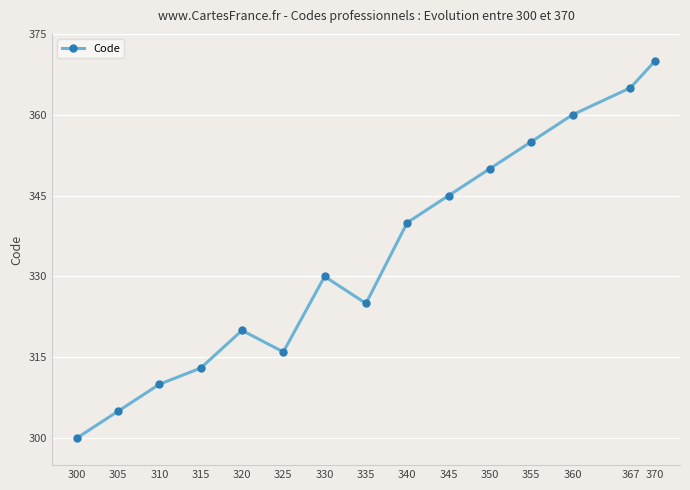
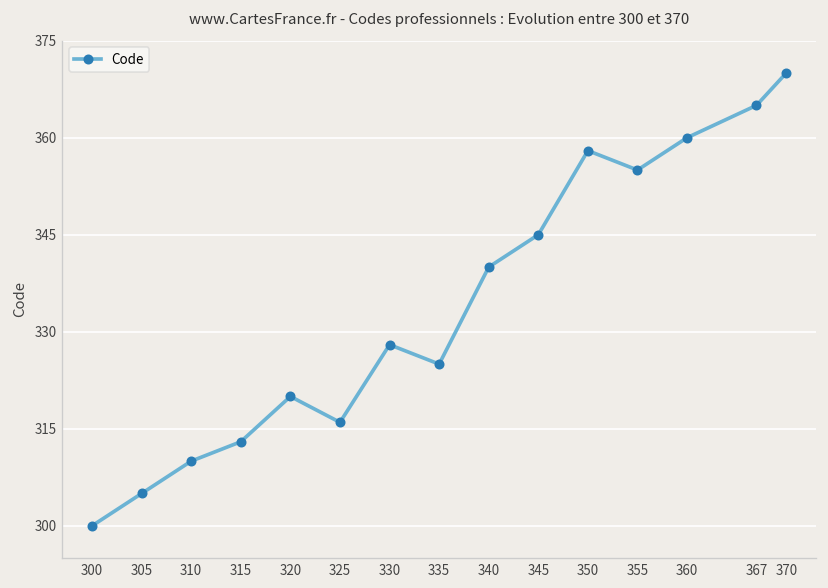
330: 330 -> 328
350: 350 -> 358
